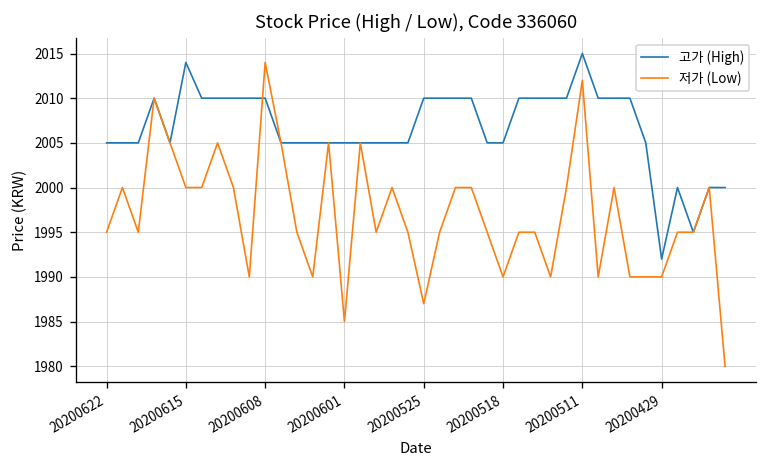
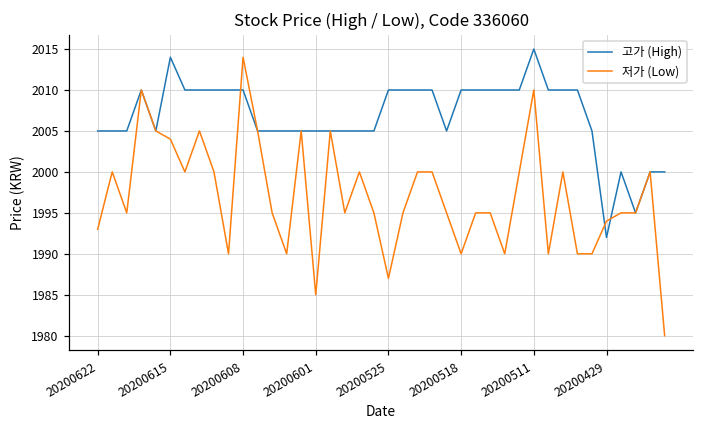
저가 (Low), 20200622: 1995 -> 1993
저가 (Low), 20200615: 2000 -> 2004
고가 (High), 20200518: 2005 -> 2010
저가 (Low), 20200511: 2012 -> 2010
저가 (Low), 20200429: 1990 -> 1994
